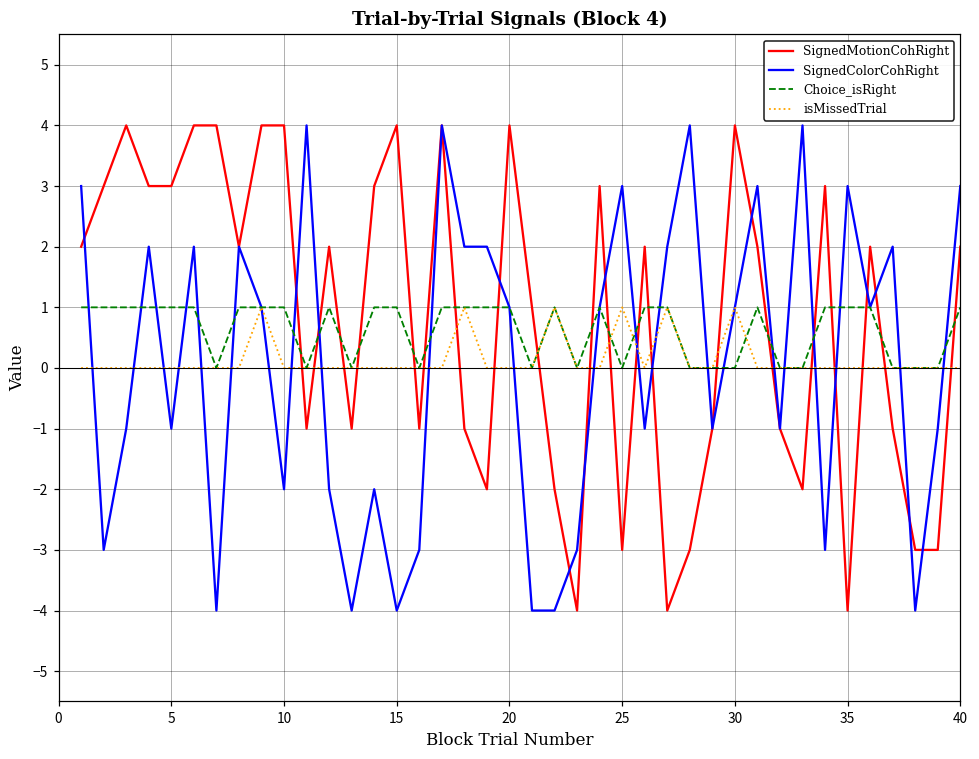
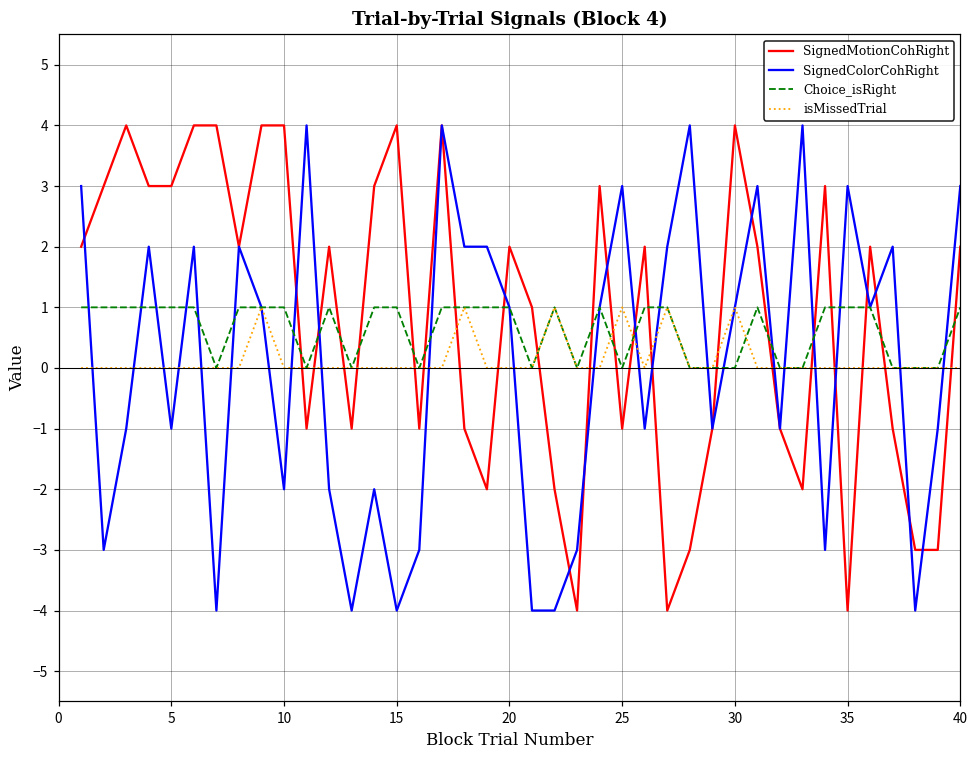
SignedMotionCohRight, 20: 4 -> 2
SignedMotionCohRight, 25: -3 -> -1
